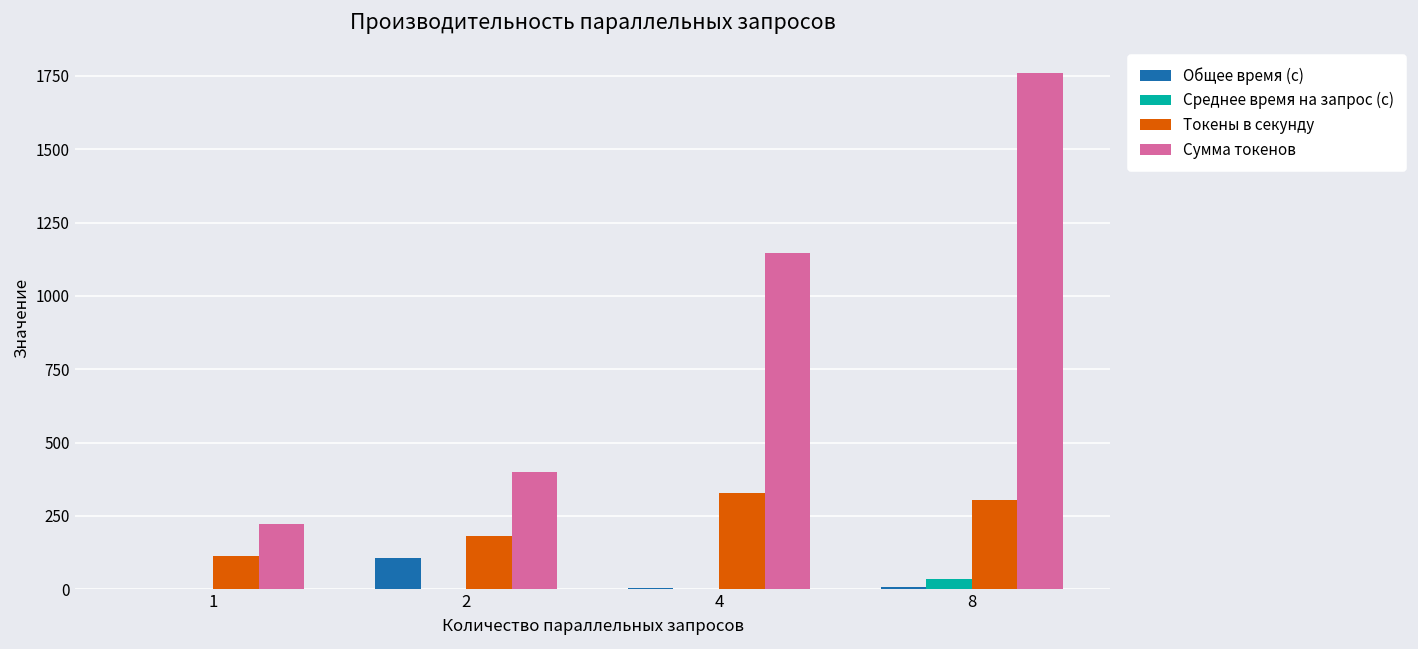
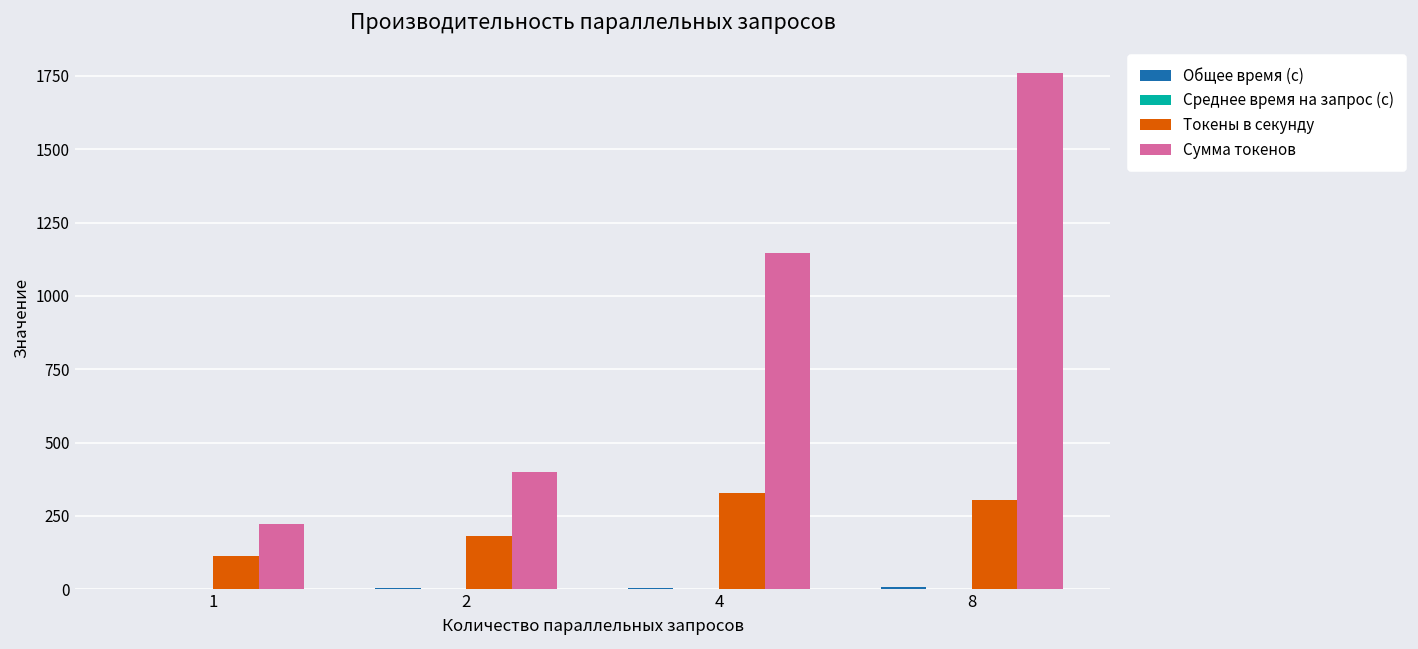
Общее время (с), 2: 100 -> 0
Среднее время на запрос (с), 8: 30 -> 0
